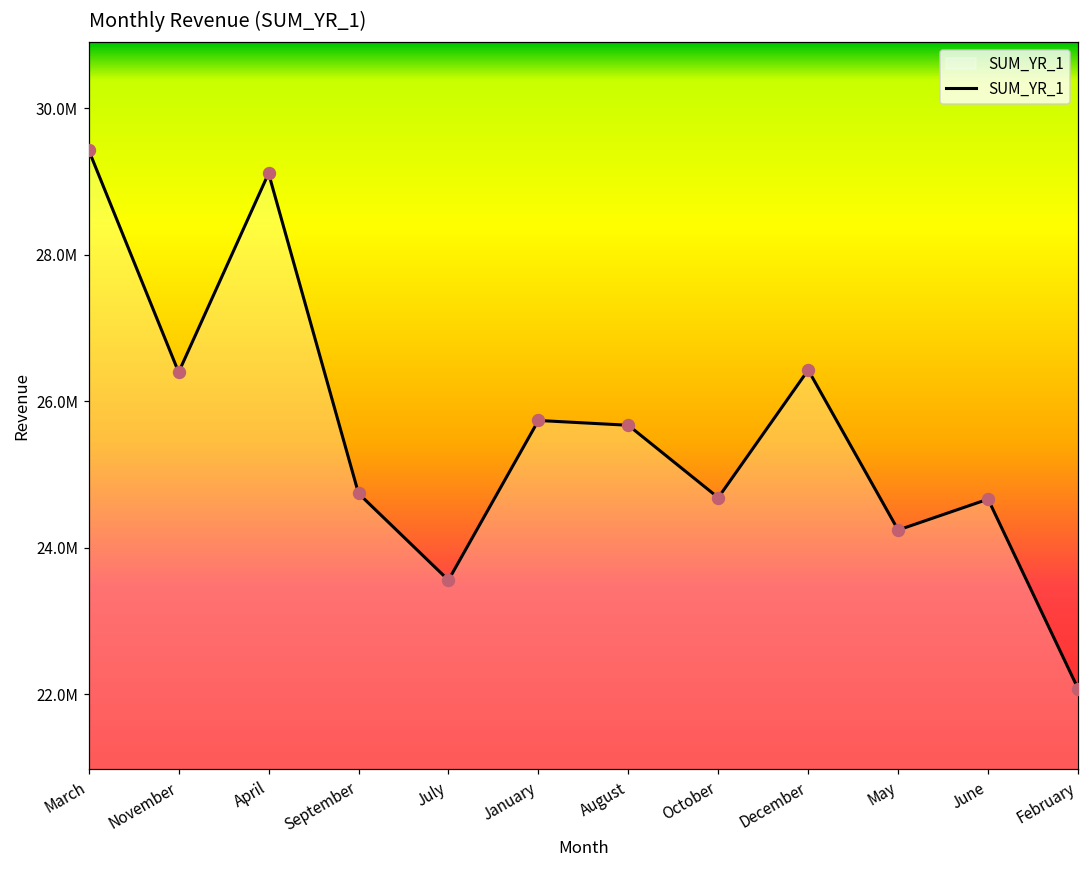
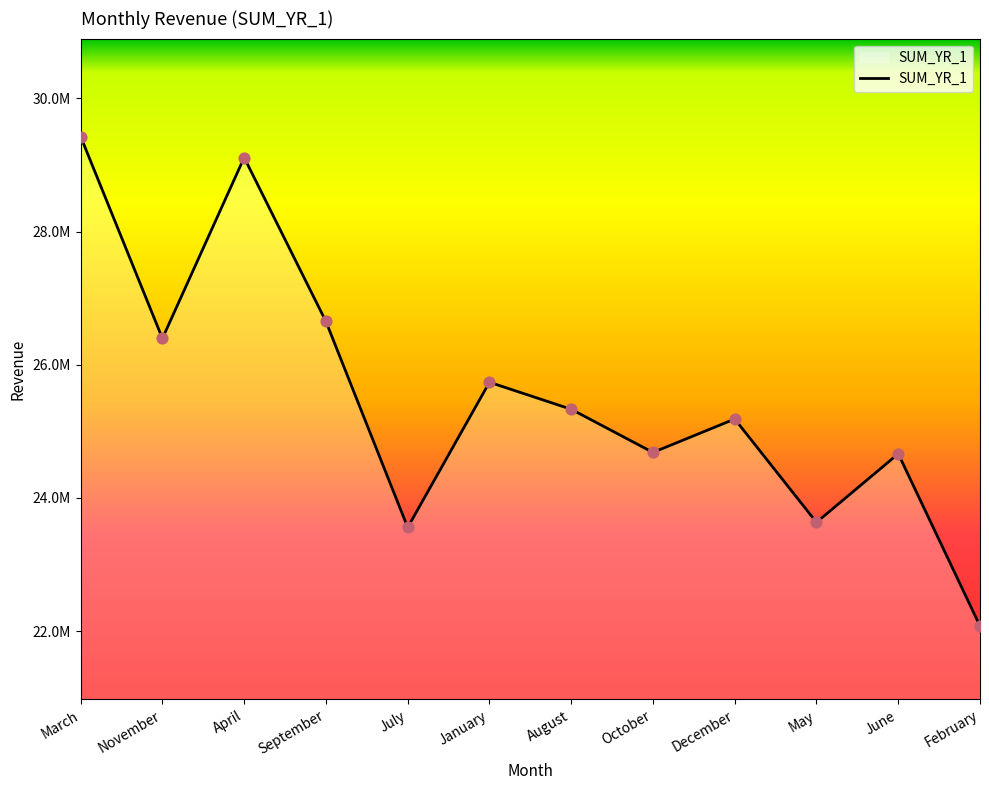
September: 24700000 -> 26600000
August: 25700000 -> 25300000
December: 26400000 -> 25200000
May: 24200000 -> 23600000
